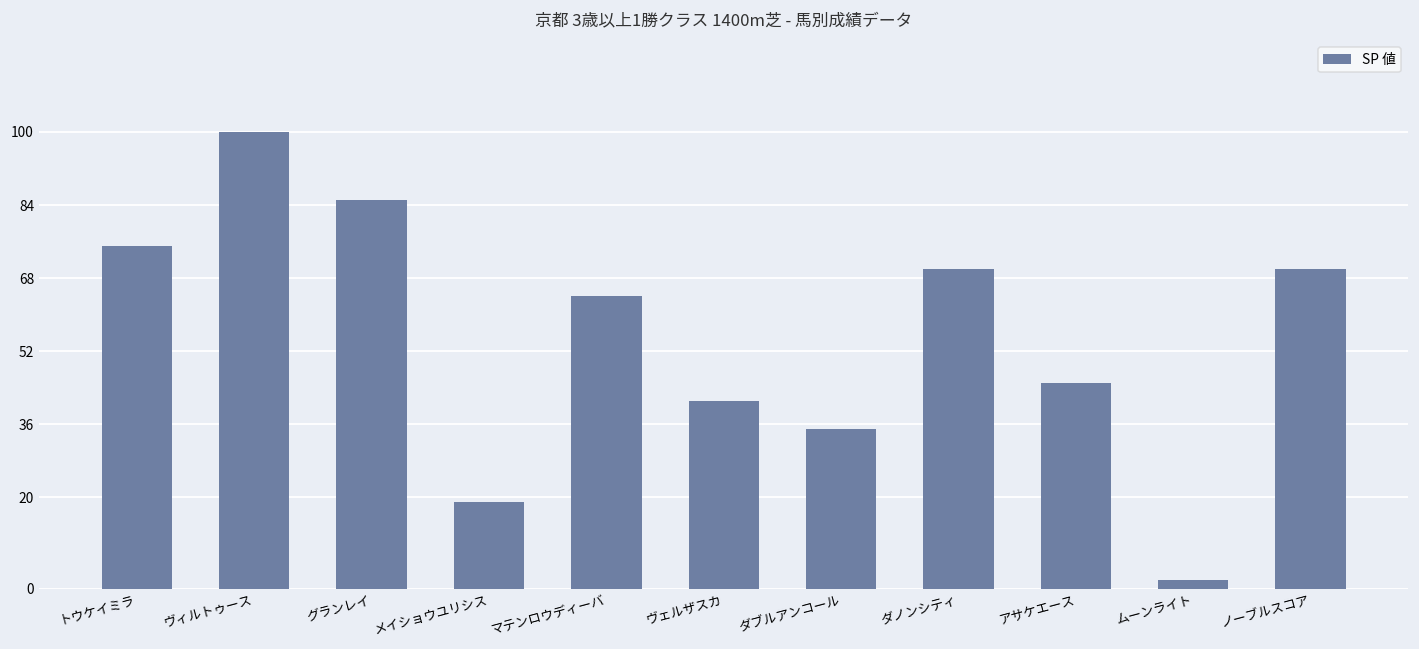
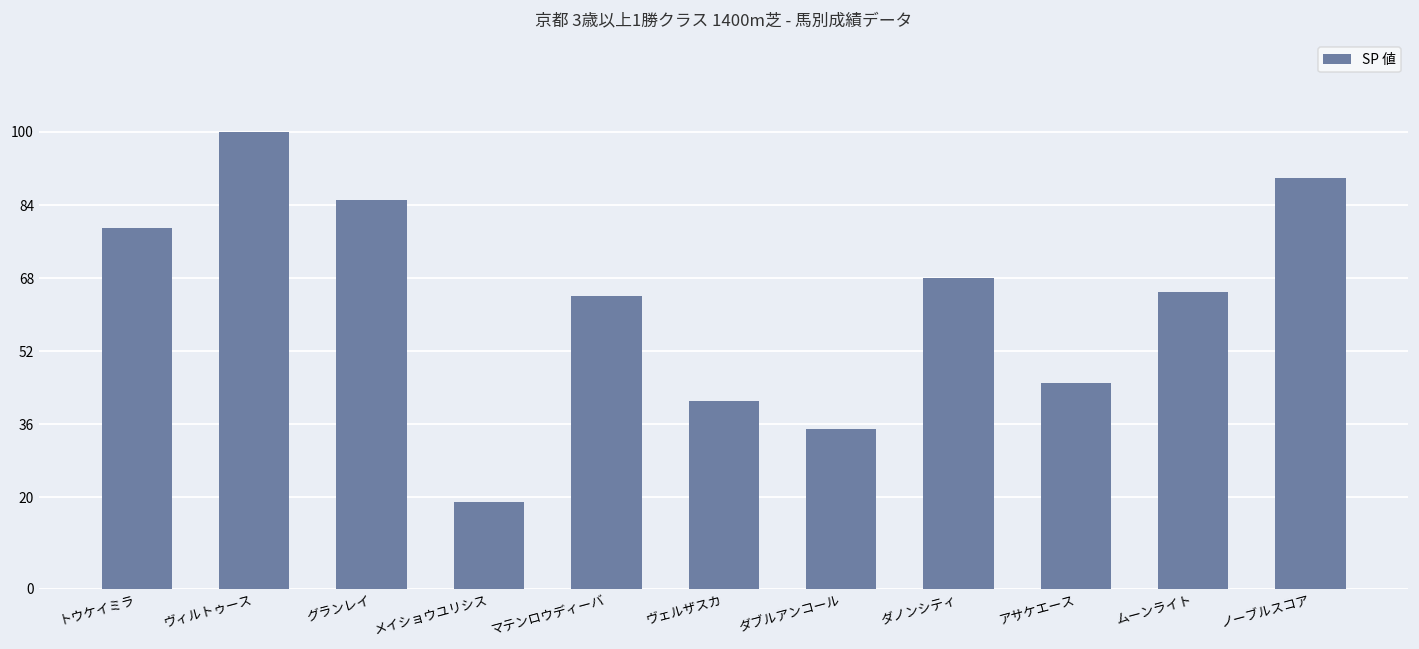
トウケイミラ: 75 -> 79
ダノンシティ: 70 -> 68
ムーンライト: 2 -> 65
ノーブルスコア: 70 -> 90
